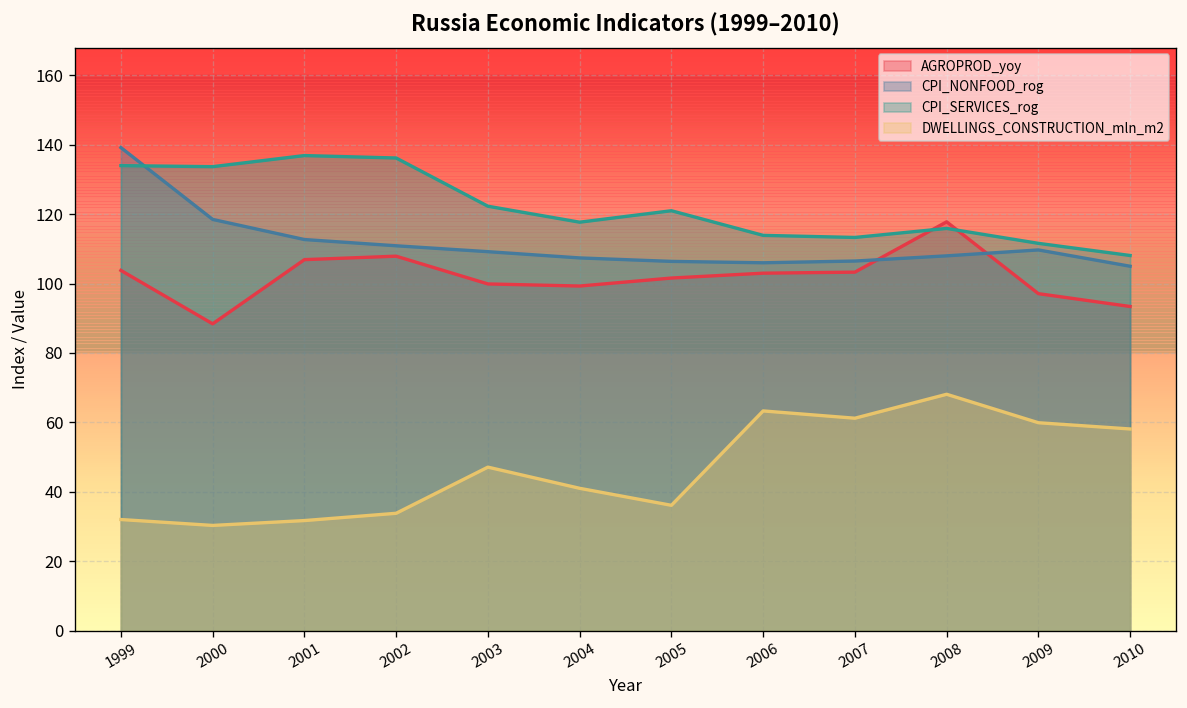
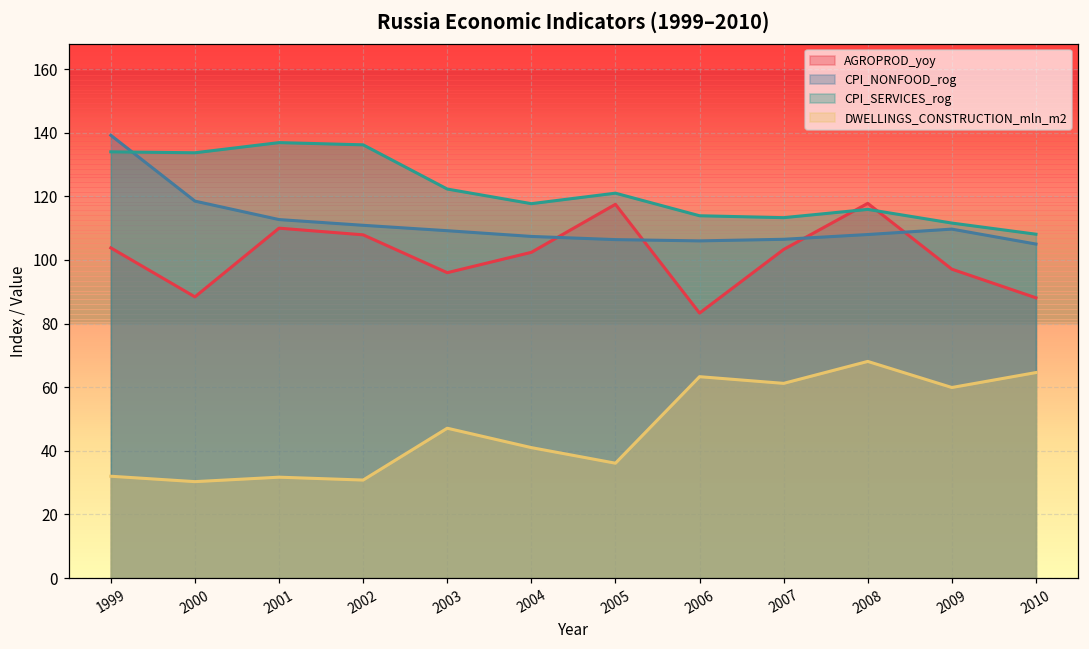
AGROPROD_yoy, 2001: 107 -> 110
DWELLINGS_CONSTRUCTION_mln_m2, 2002: 34 -> 31
AGROPROD_yoy, 2003: 100 -> 96
AGROPROD_yoy, 2004: 99 -> 102
AGROPROD_yoy, 2005: 102 -> 118
AGROPROD_yoy, 2006: 103 -> 83
AGROPROD_yoy, 2010: 93 -> 88
DWELLINGS_CONSTRUCTION_mln_m2, 2010: 58 -> 65
